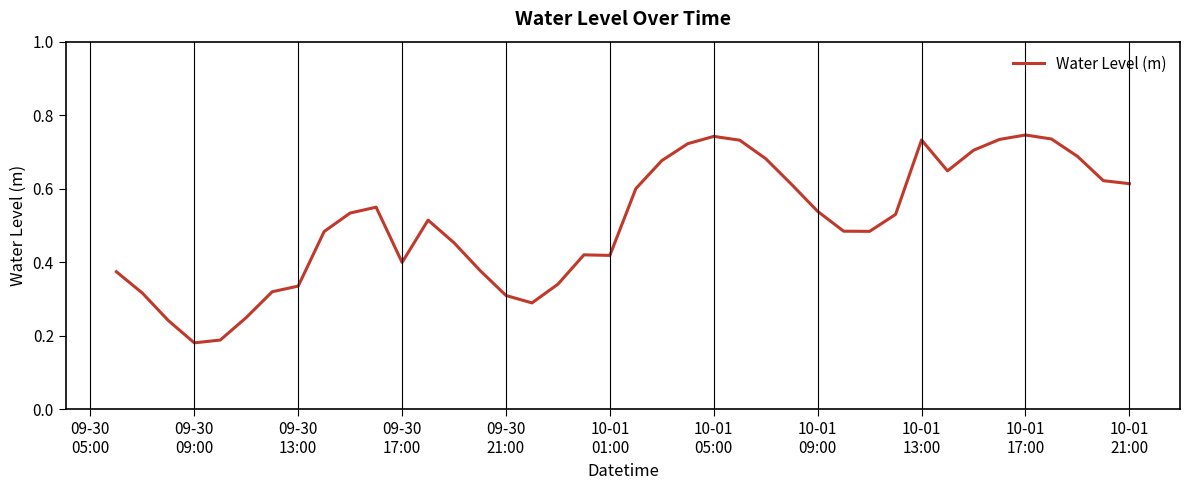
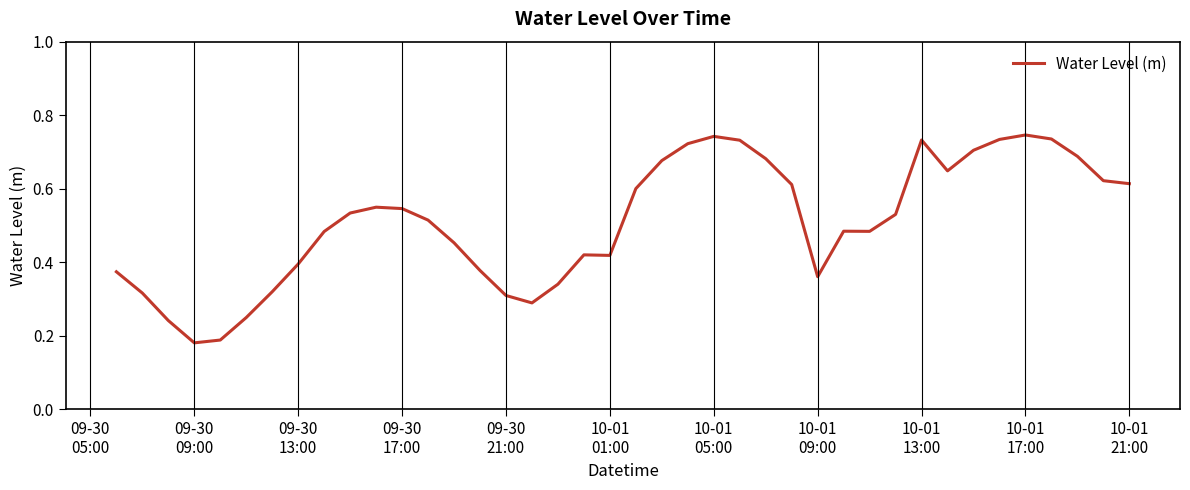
09-30 13:00: 0.33 -> 0.39
09-30 17:00: 0.40 -> 0.55
10-01 09:00: 0.54 -> 0.36
